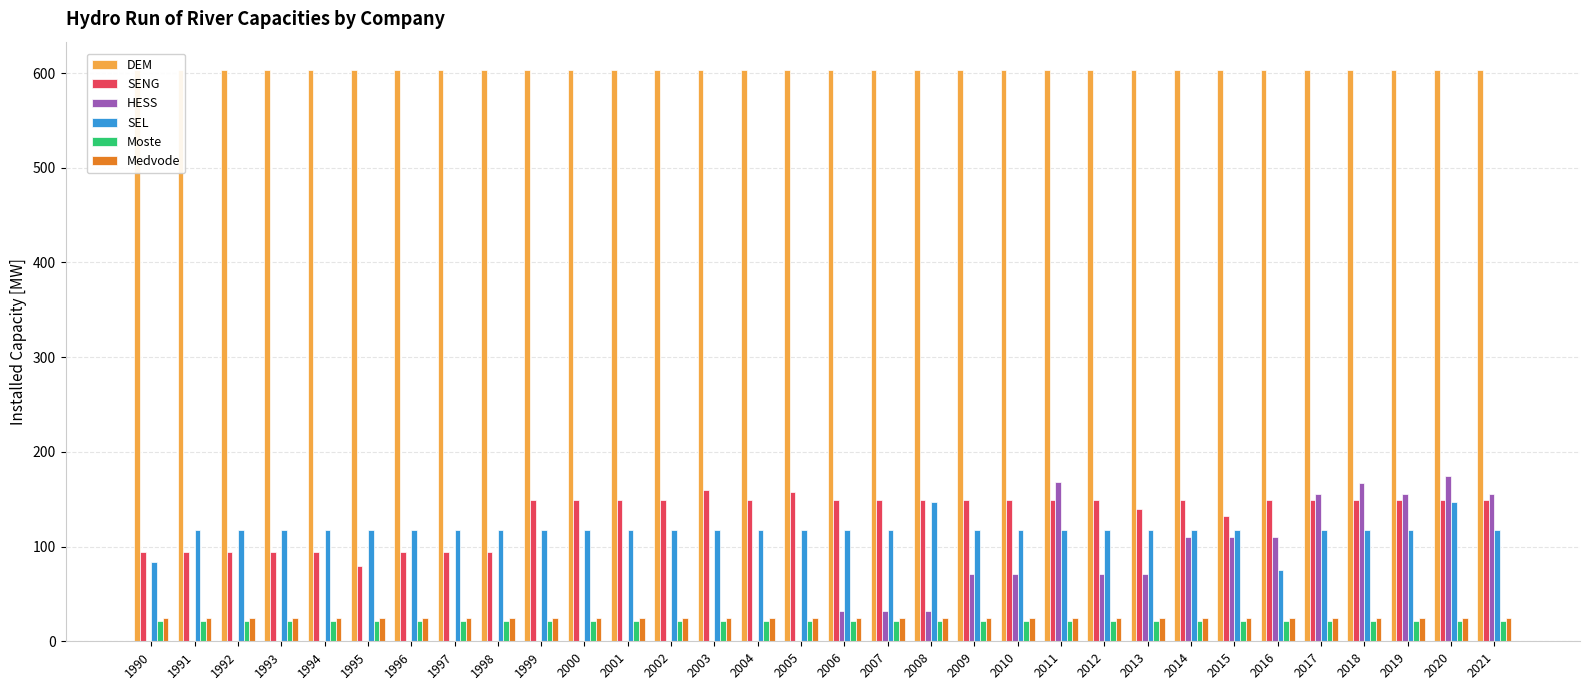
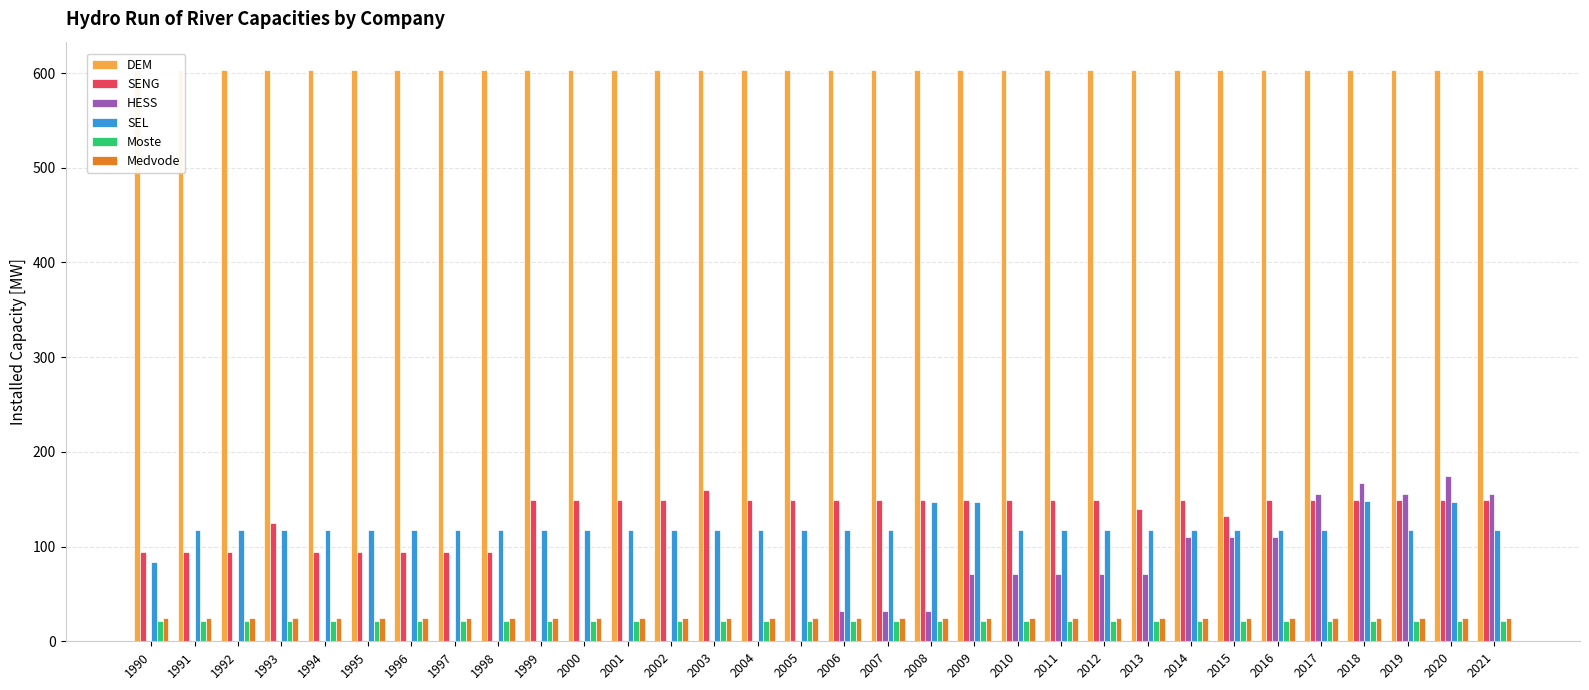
SENG, 1993: 90 -> 130
SENG, 1995: 80 -> 90
SENG, 2005: 160 -> 150
SEL, 2009: 120 -> 150
HESS, 2011: 170 -> 70
SEL, 2016: 80 -> 120
SEL, 2018: 120 -> 150
